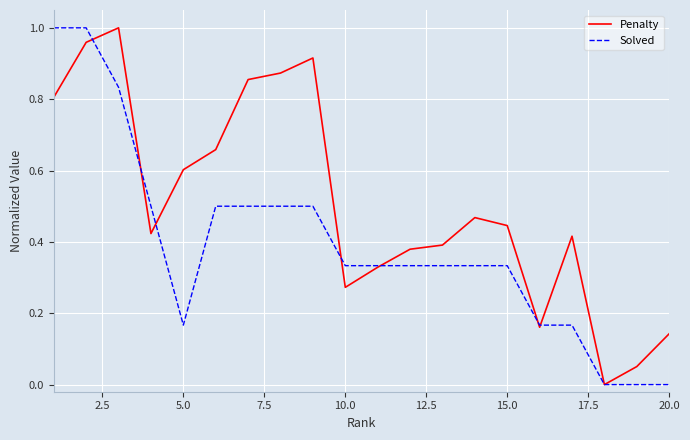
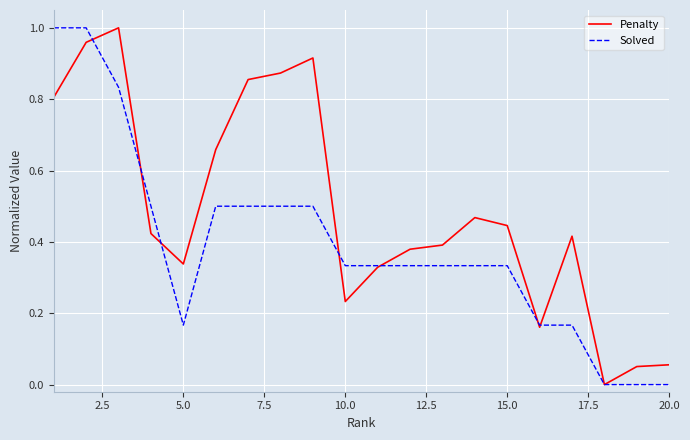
Penalty, 5.0: 0.60 -> 0.34
Penalty, 10.0: 0.27 -> 0.23
Penalty, 20.0: 0.14 -> 0.06
